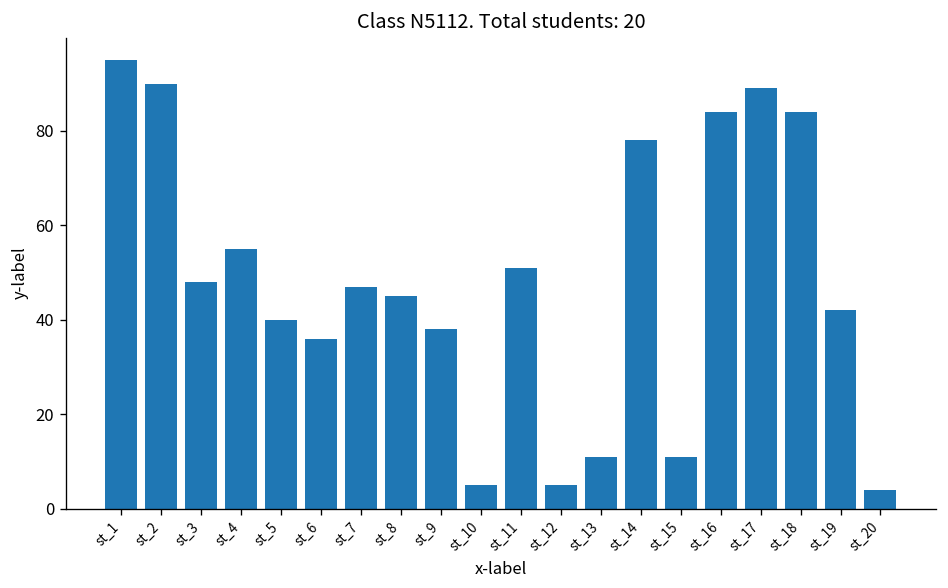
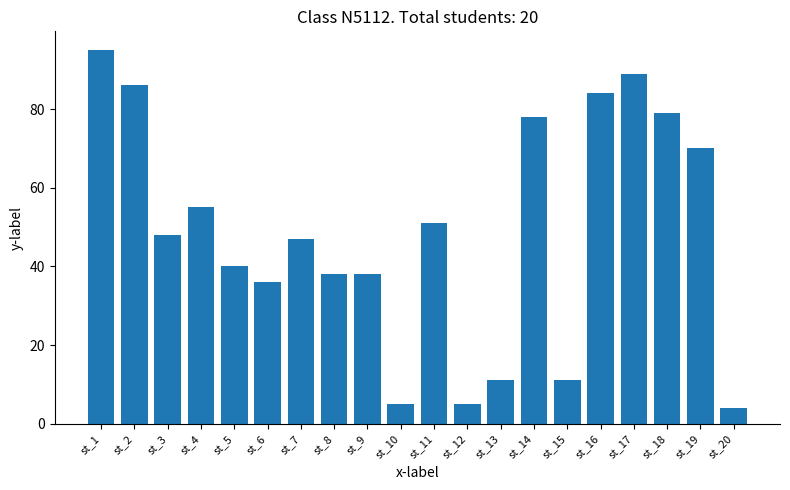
st_2: 90 -> 86
st_8: 45 -> 38
st_18: 84 -> 79
st_19: 42 -> 70
